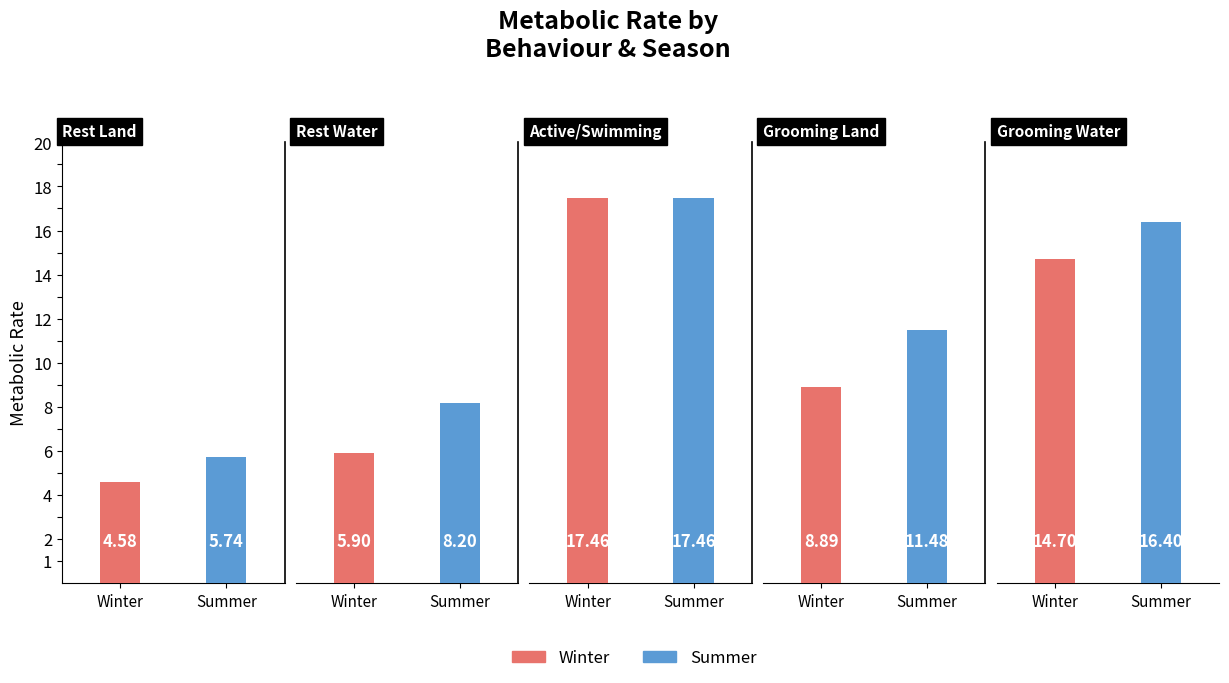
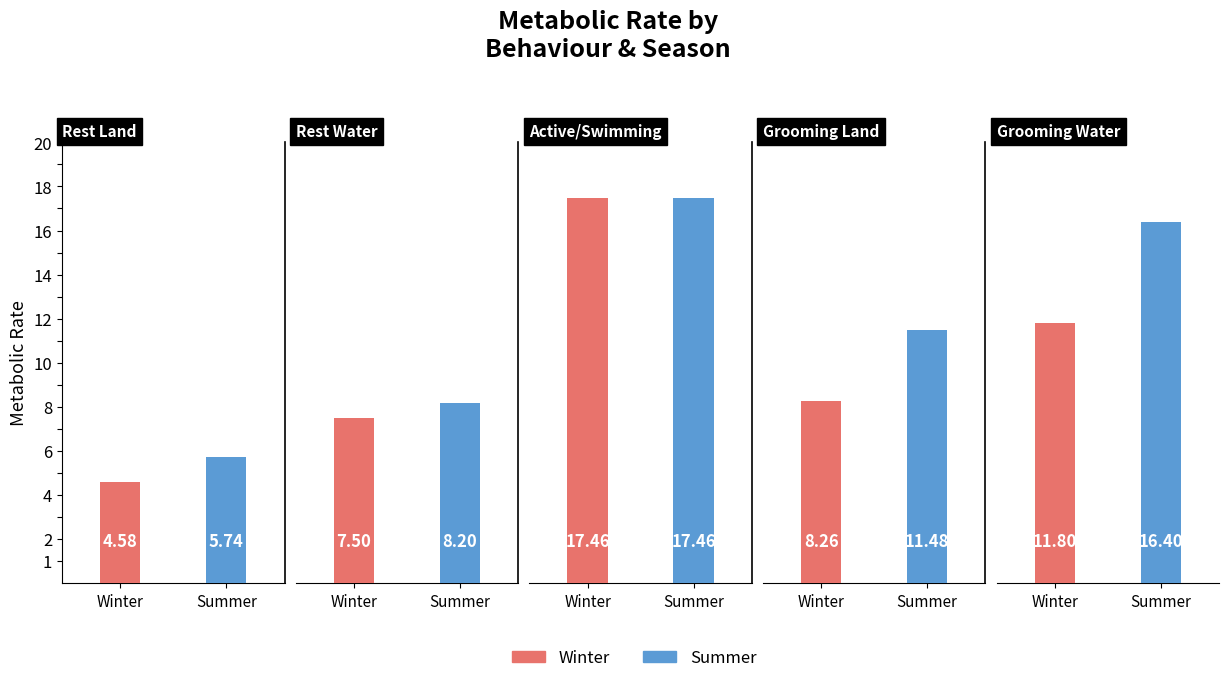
Rest Water, Winter: 5.90 -> 7.50
Grooming Land, Winter: 8.89 -> 8.26
Grooming Water, Winter: 14.70 -> 11.80
